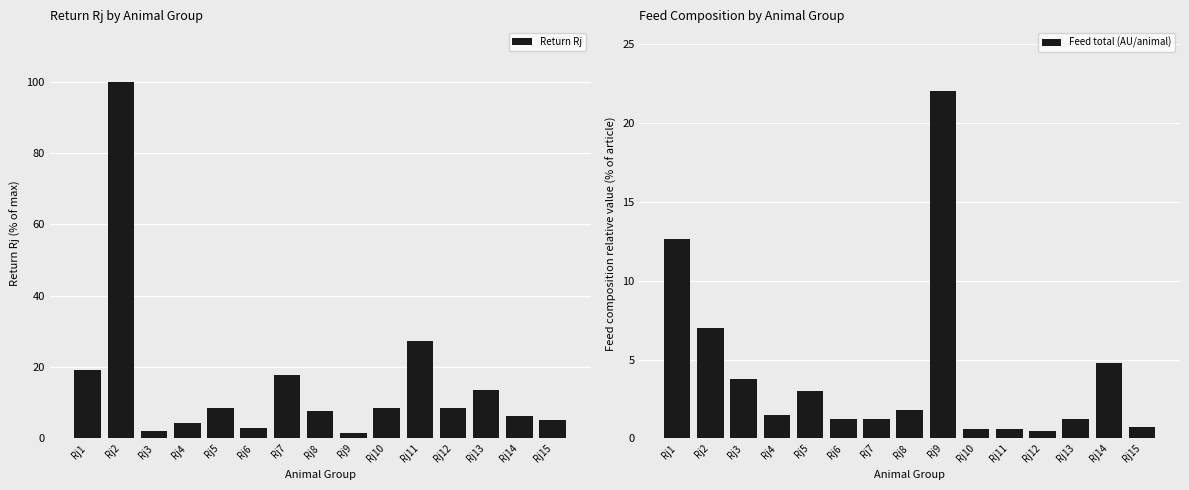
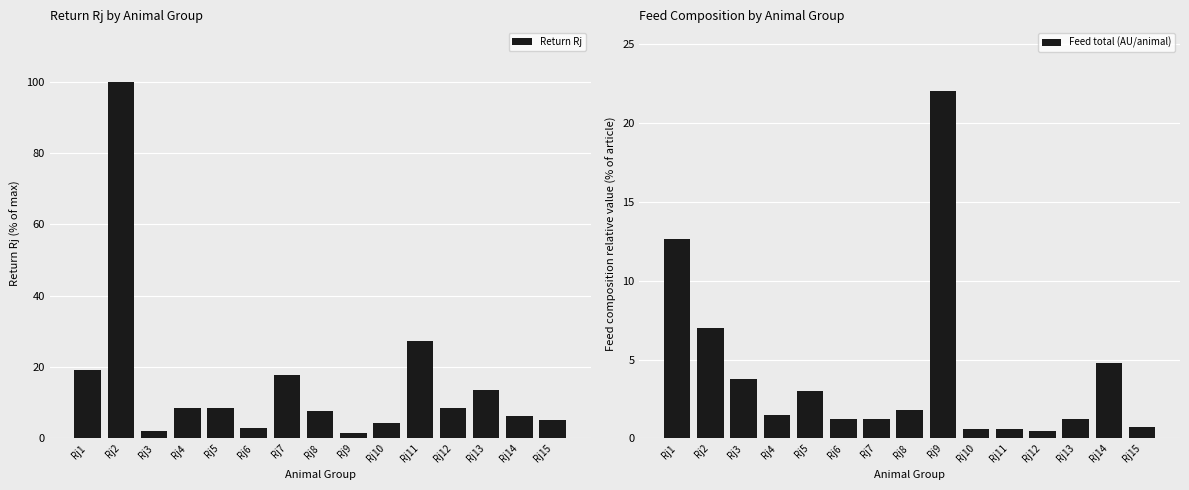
Return Rj by Animal Group, Rj4: 4 -> 9
Return Rj by Animal Group, Rj10: 8 -> 4
